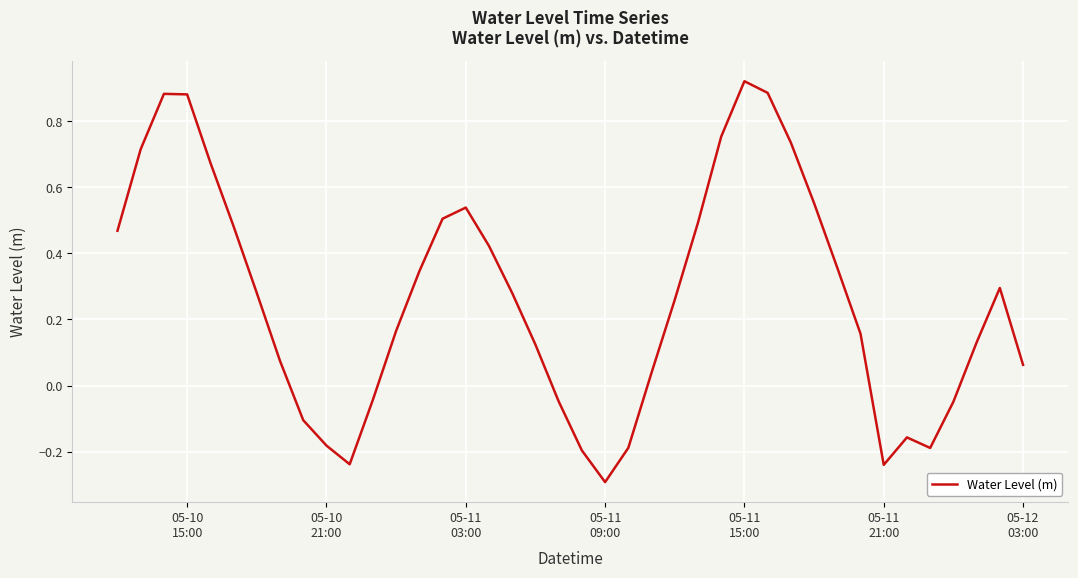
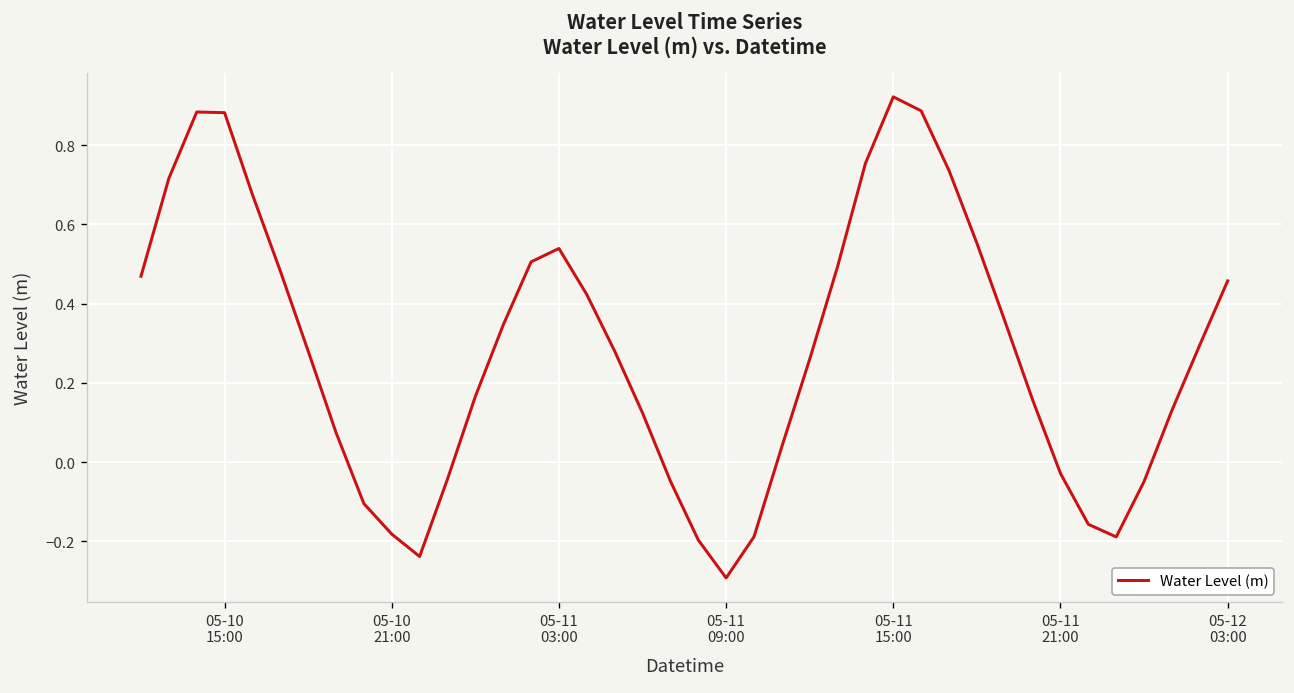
05-11 21:00: -0.24 -> -0.03
05-12 03:00: 0.06 -> 0.46
